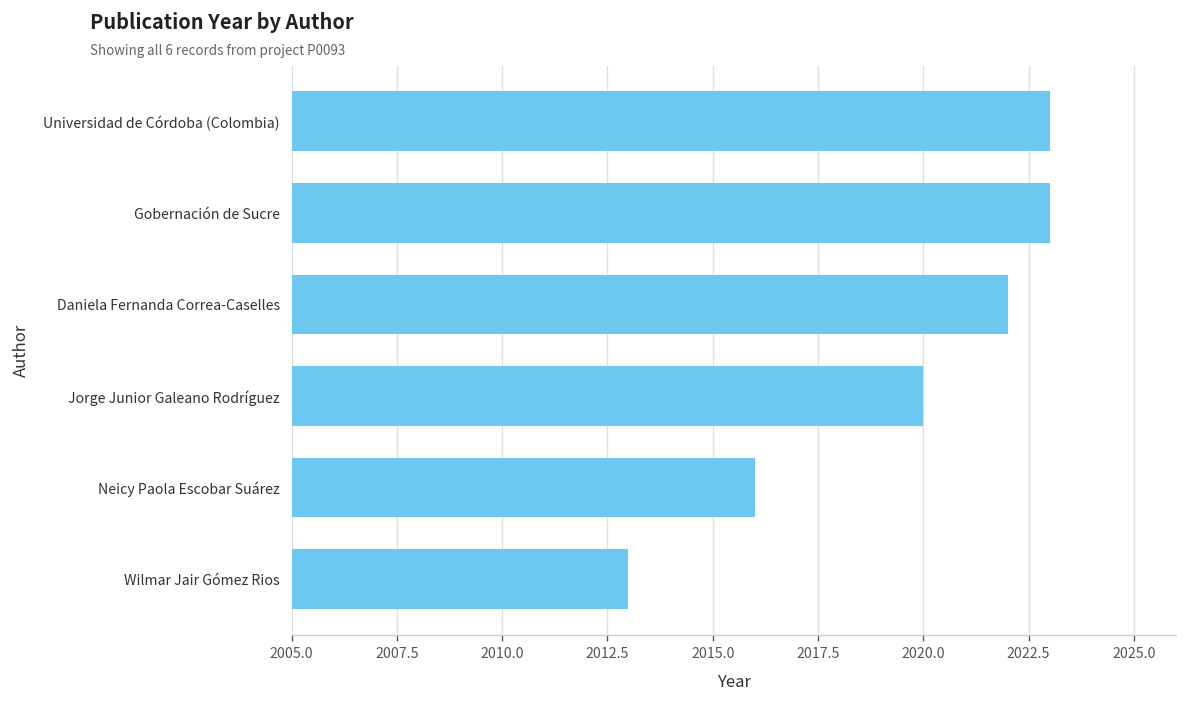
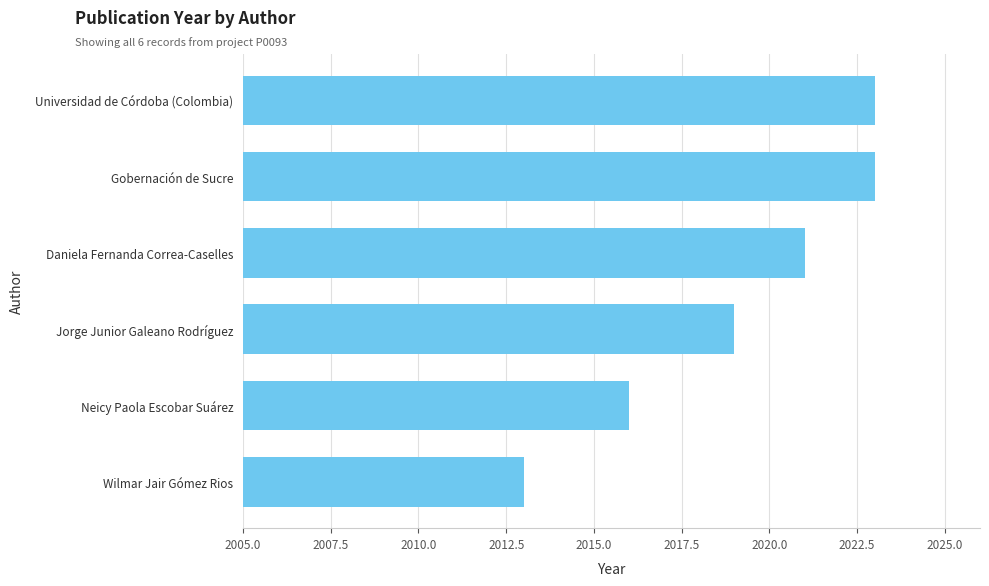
Daniela Fernanda Correa-Caselles: 2022 -> 2021
Jorge Junior Galeano Rodríguez: 2020 -> 2019
